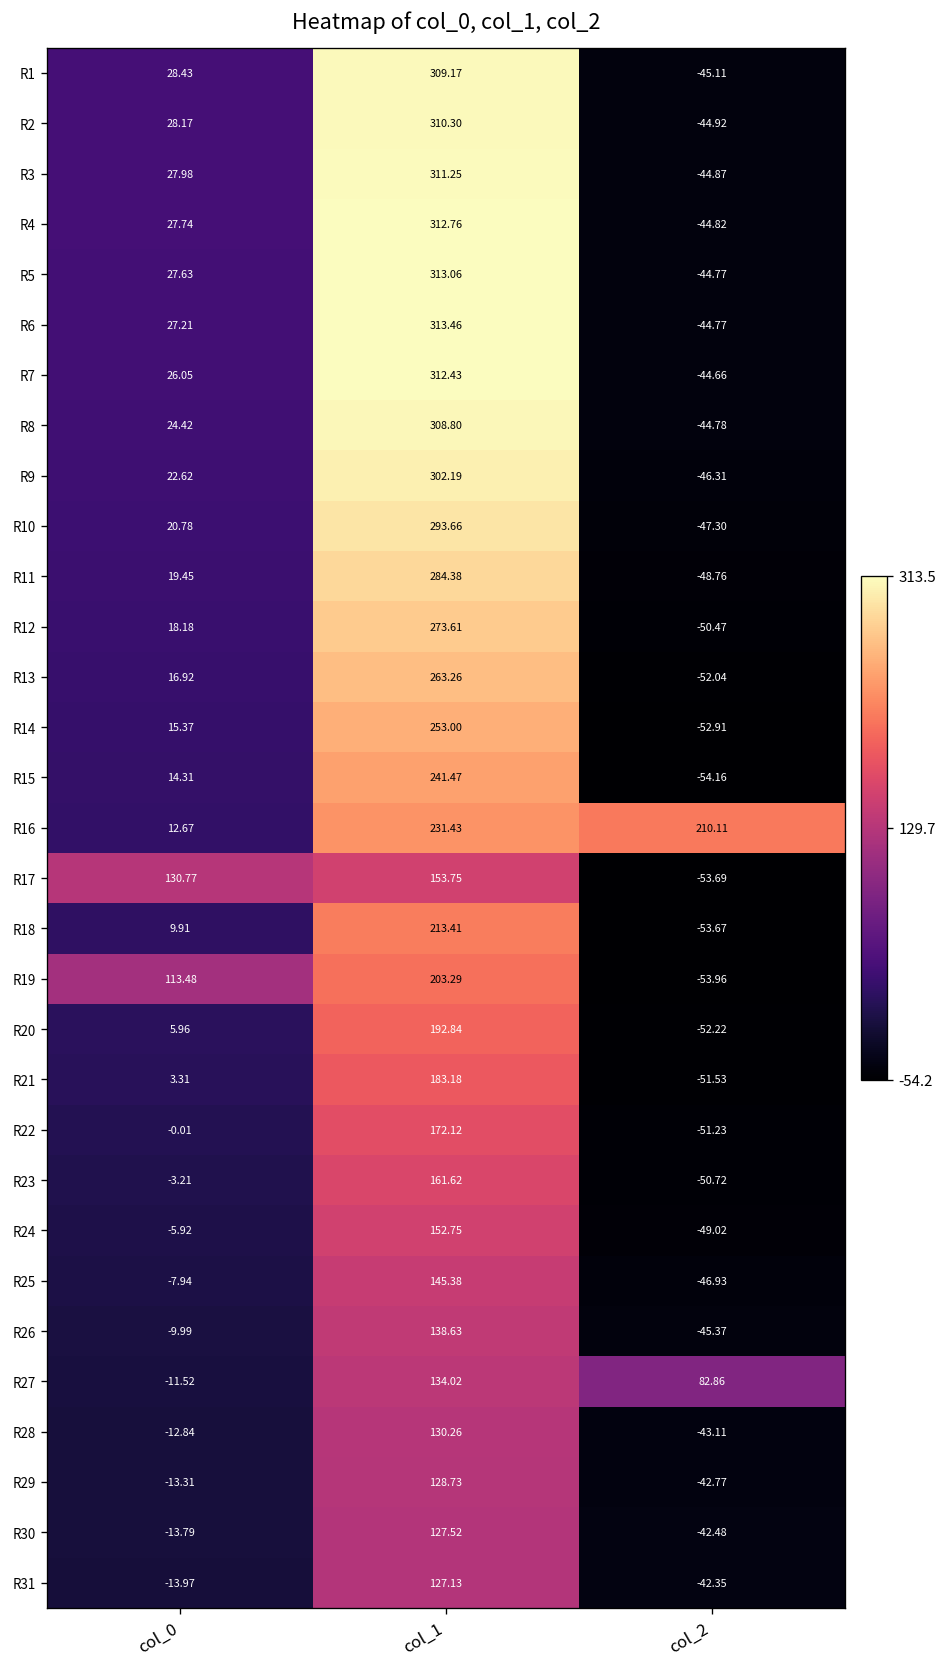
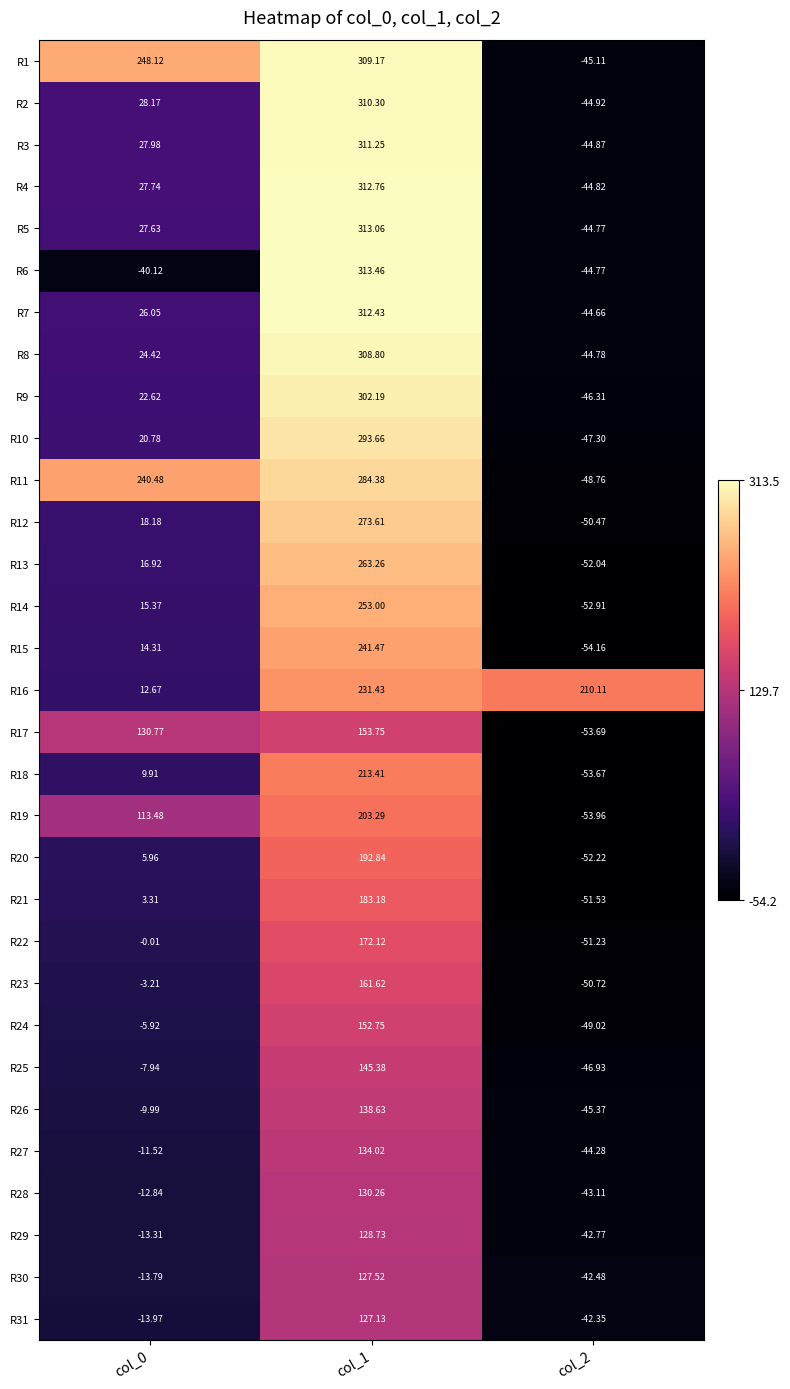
R1, col_0: 28.43 -> 248.12
R6, col_0: 27.21 -> -40.12
R11, col_0: 19.45 -> 240.48
R27, col_2: 82.86 -> -44.28
